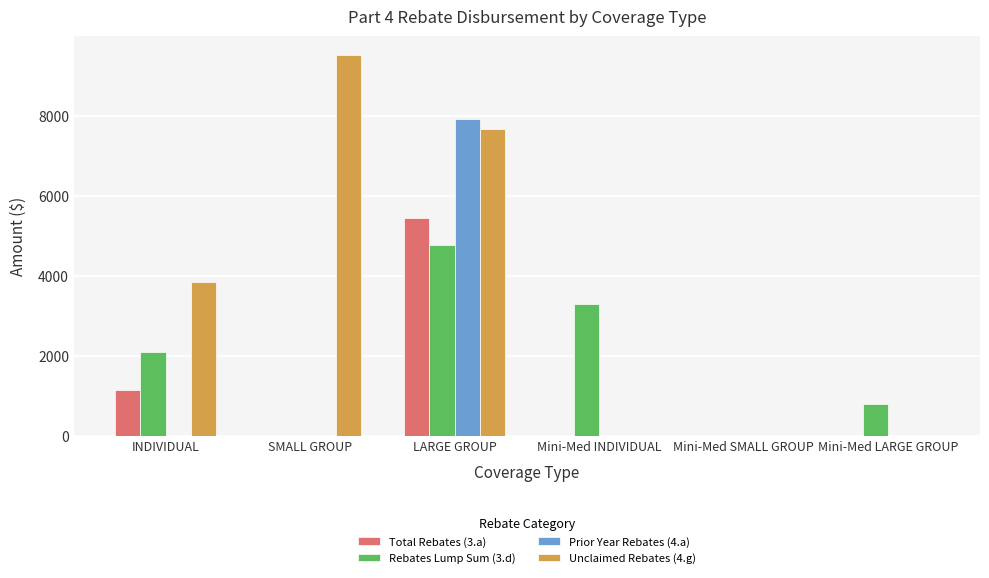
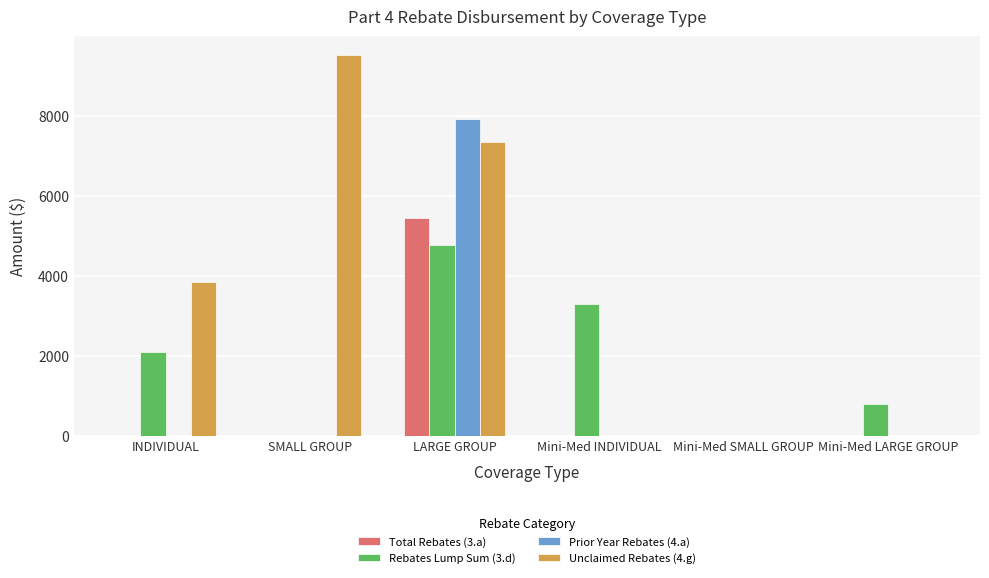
Total Rebates (3.a), INDIVIDUAL: 1100 -> 0
Unclaimed Rebates (4.g), LARGE GROUP: 7700 -> 7300
